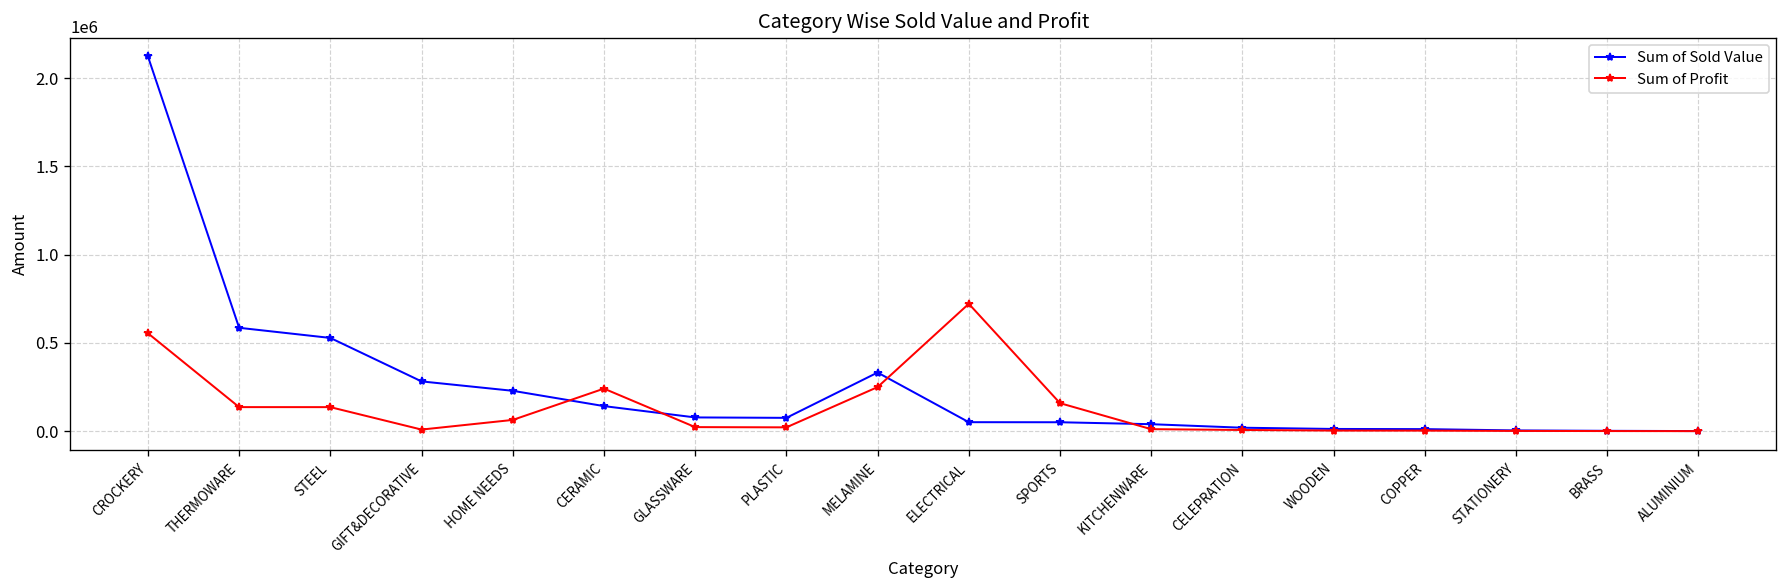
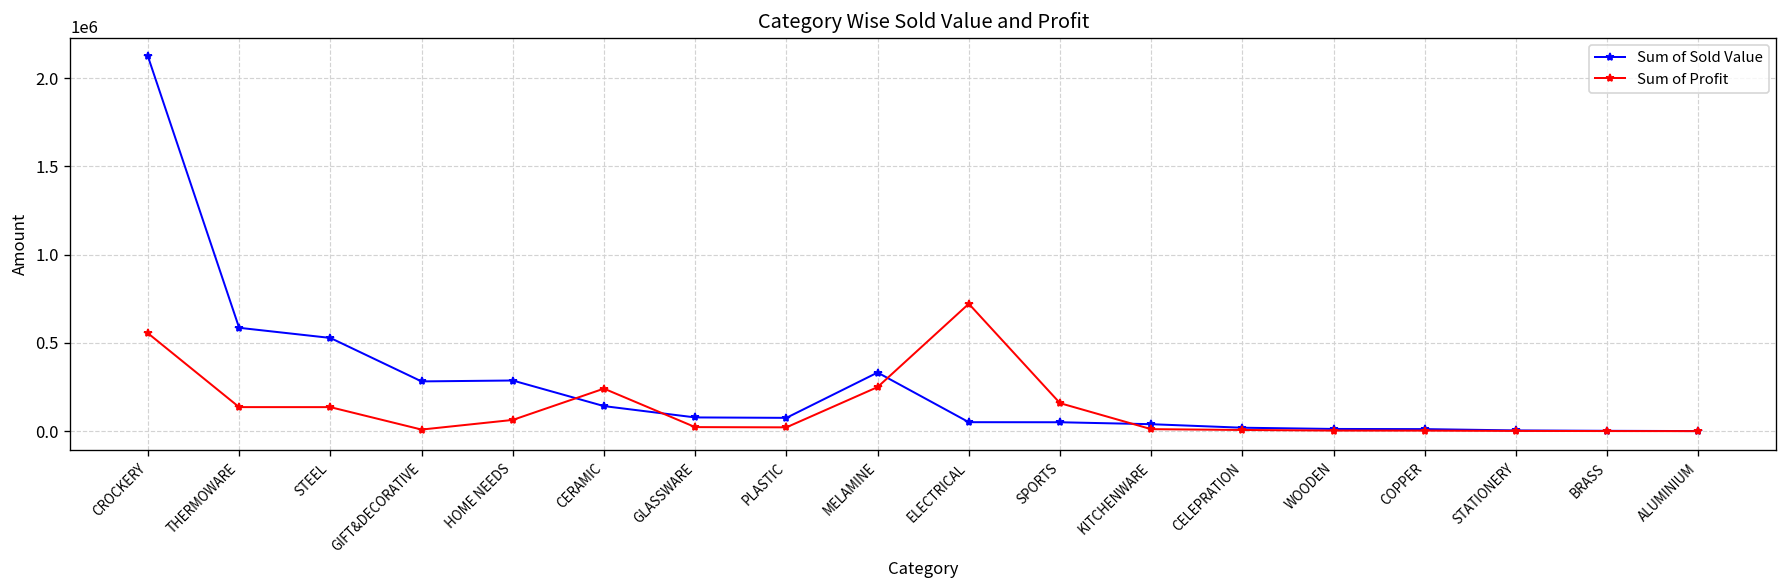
Sum of Sold Value, HOME NEEDS: 230000 -> 290000
